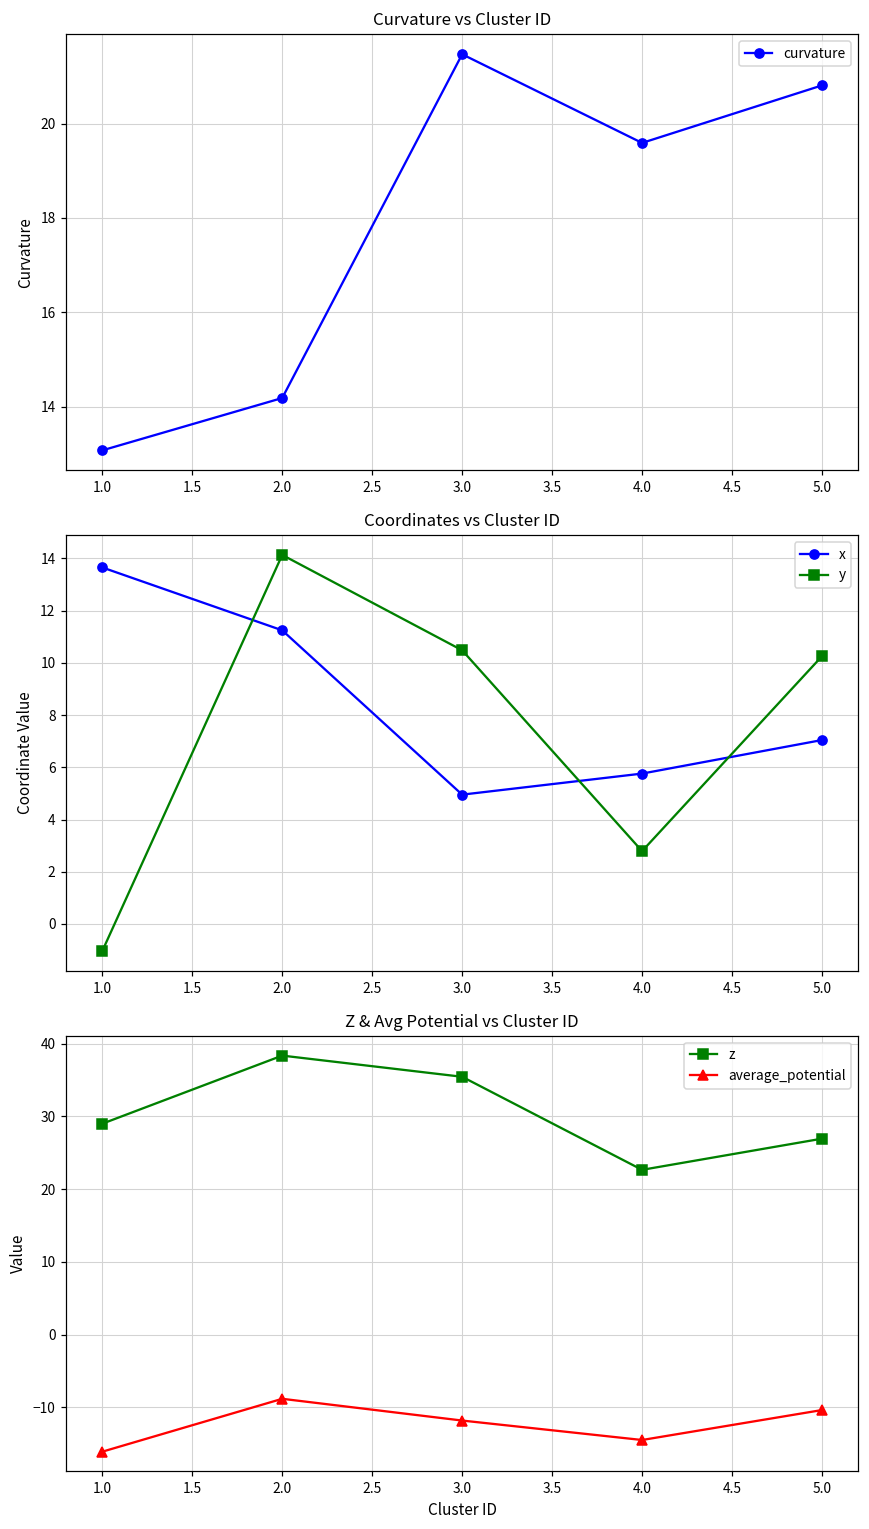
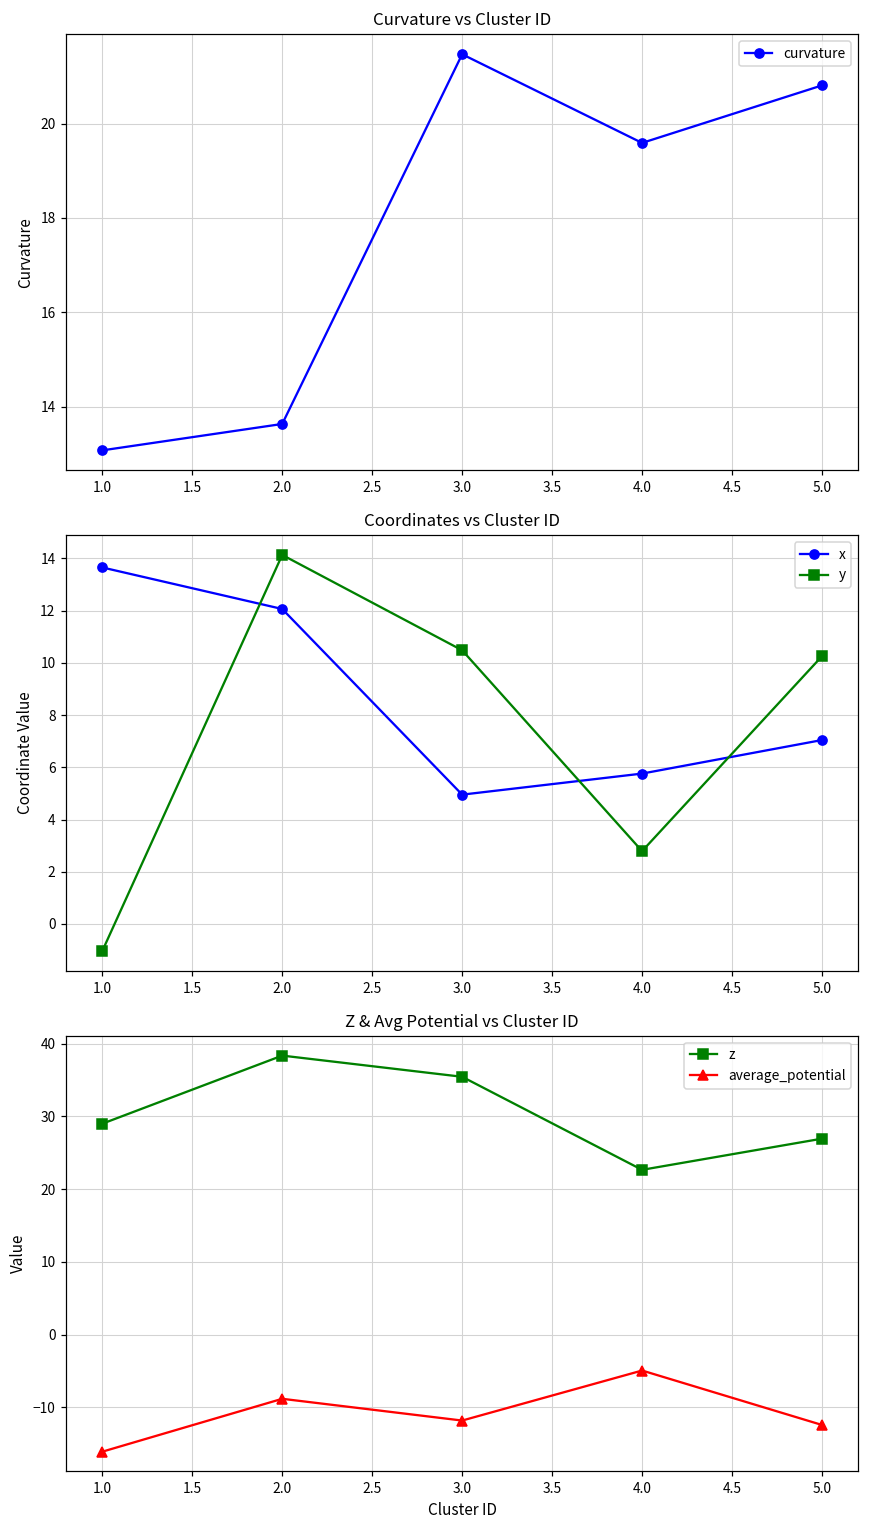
Curvature vs Cluster ID, 2.0: 14.2 -> 13.6
Coordinates vs Cluster ID, x, 2.0: 11.2 -> 12.1
Z & Avg Potential vs Cluster ID, average_potential, 4.0: -15 -> -5
Z & Avg Potential vs Cluster ID, average_potential, 5.0: -10 -> -12
